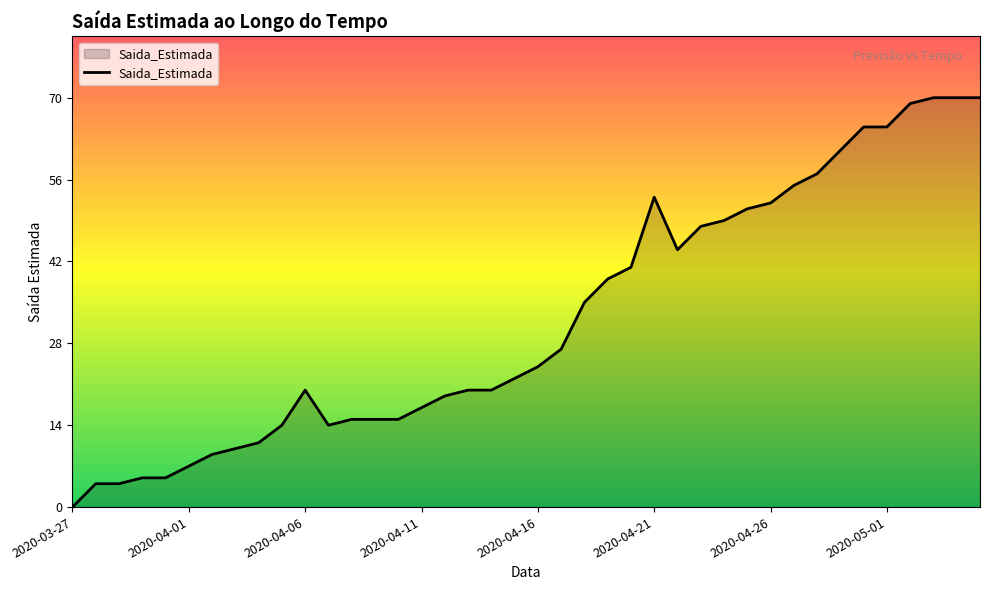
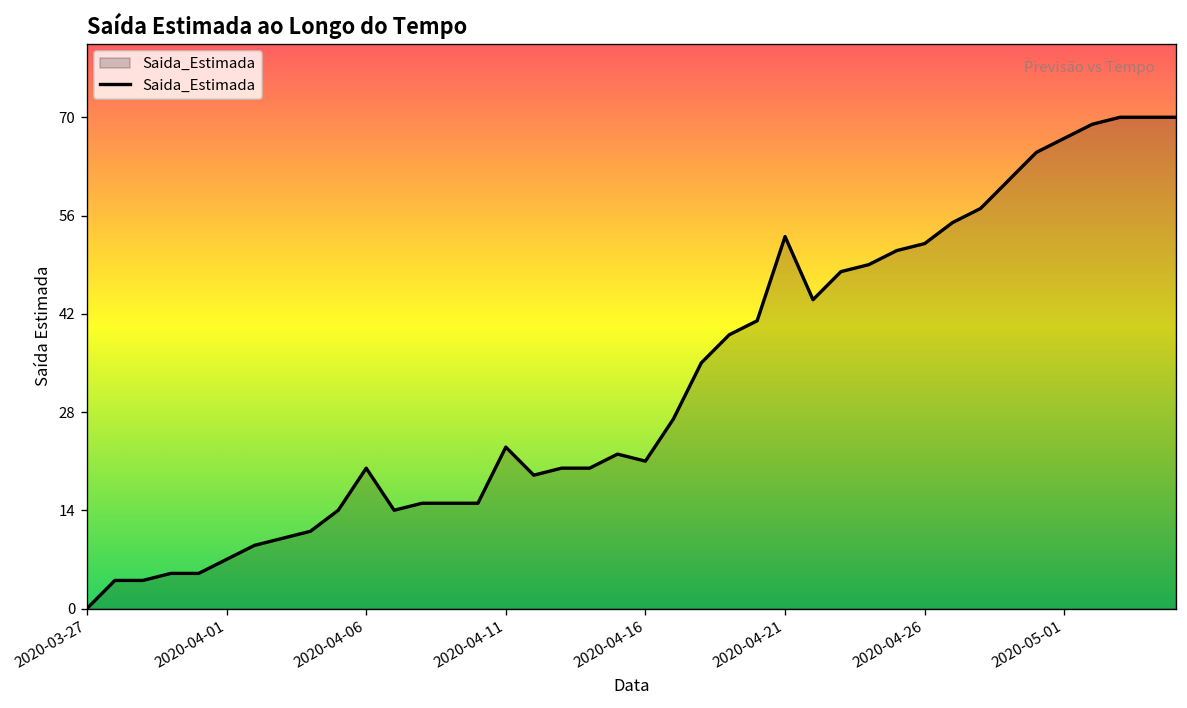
2020-04-11: 17 -> 23
2020-04-16: 24 -> 21
2020-05-01: 65 -> 67
